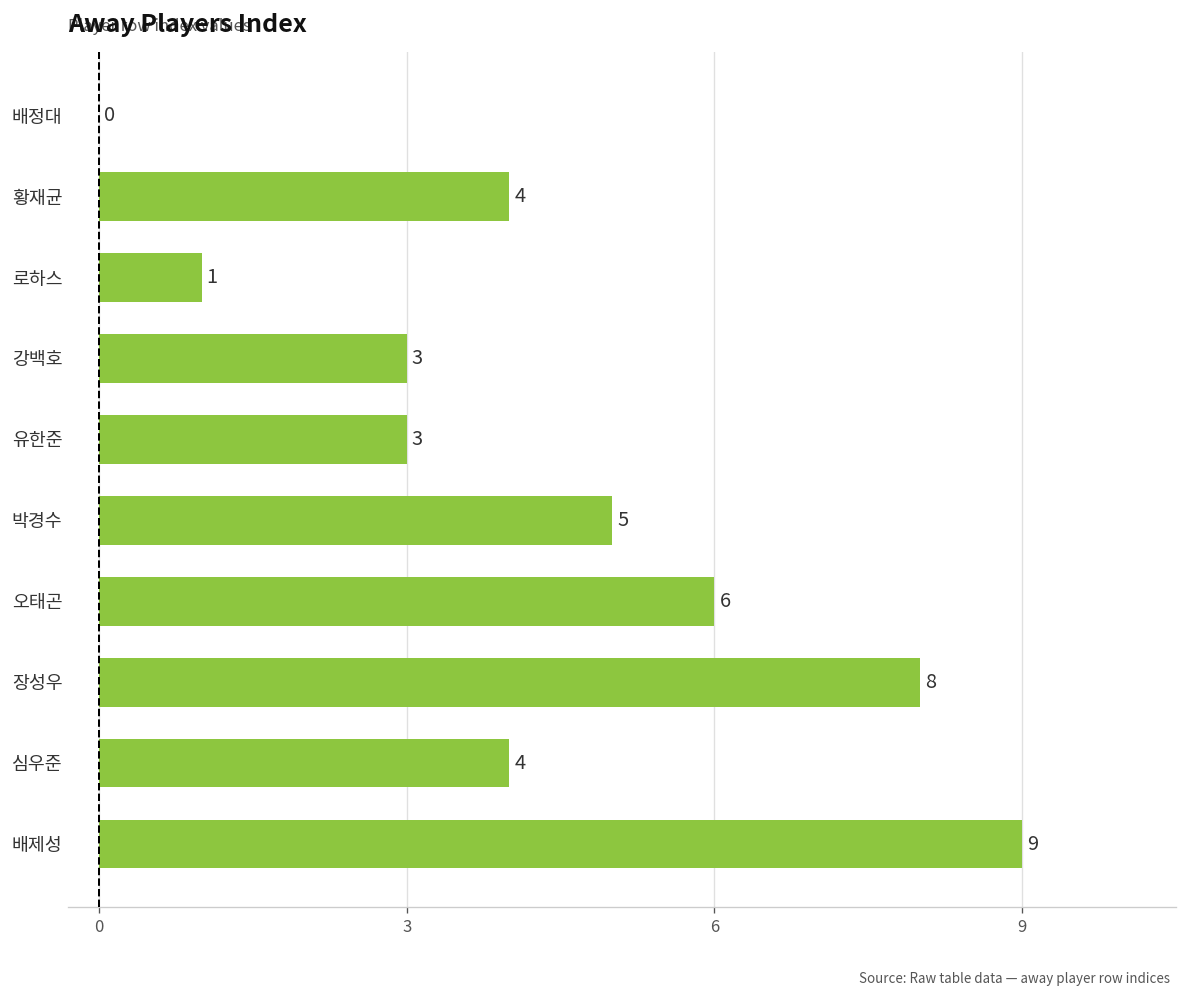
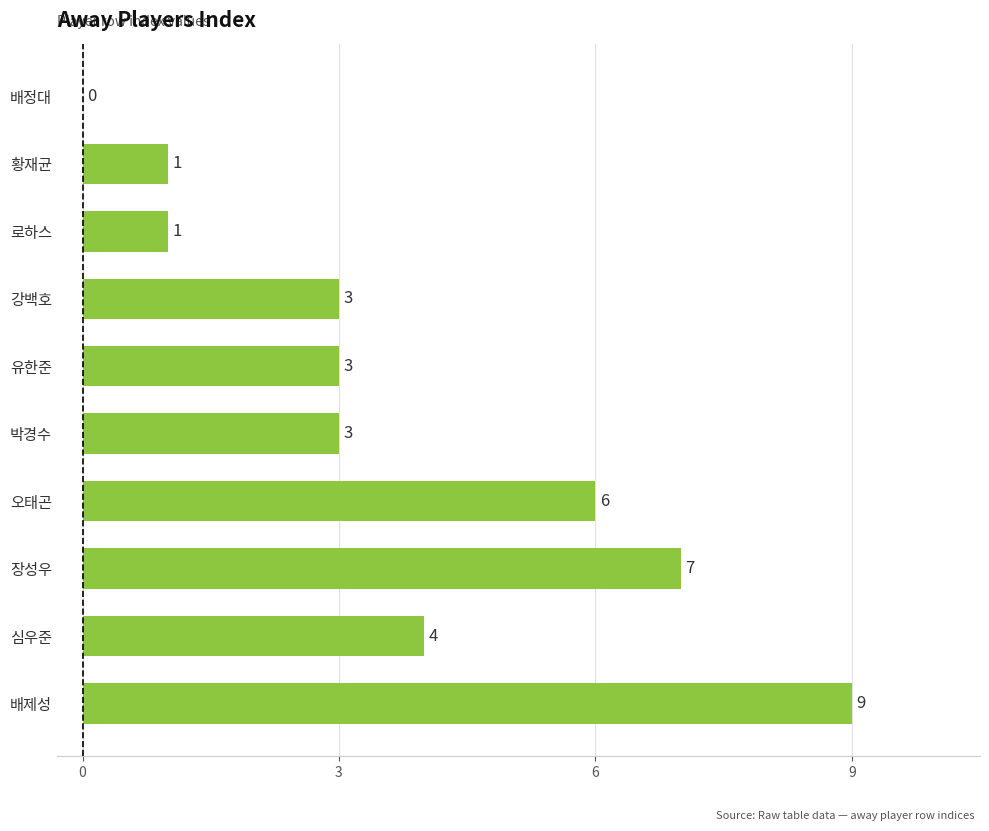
황재균: 4 -> 1
박경수: 5 -> 3
장성우: 8 -> 7
